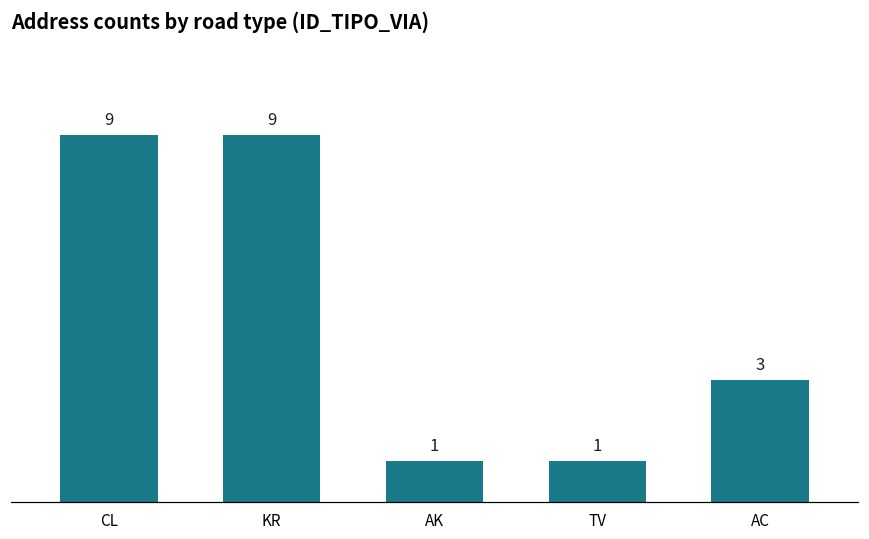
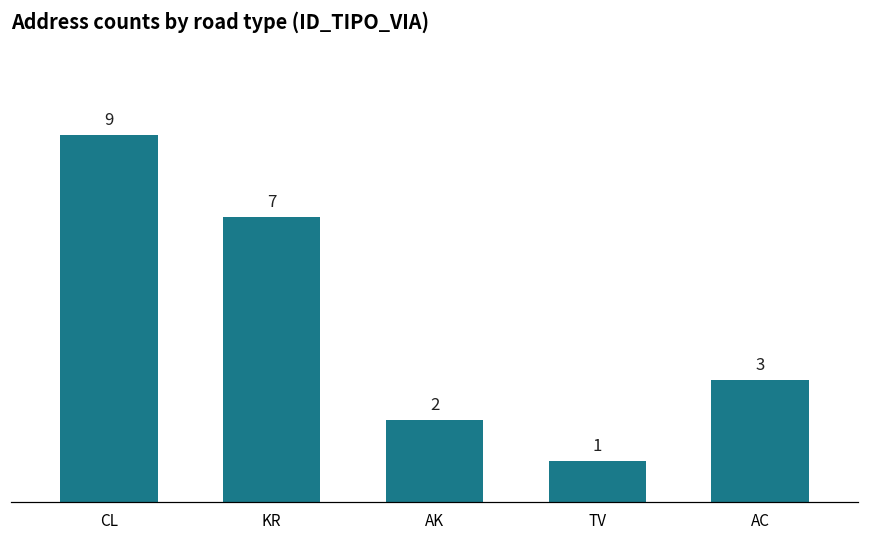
KR: 9 -> 7
AK: 1 -> 2
